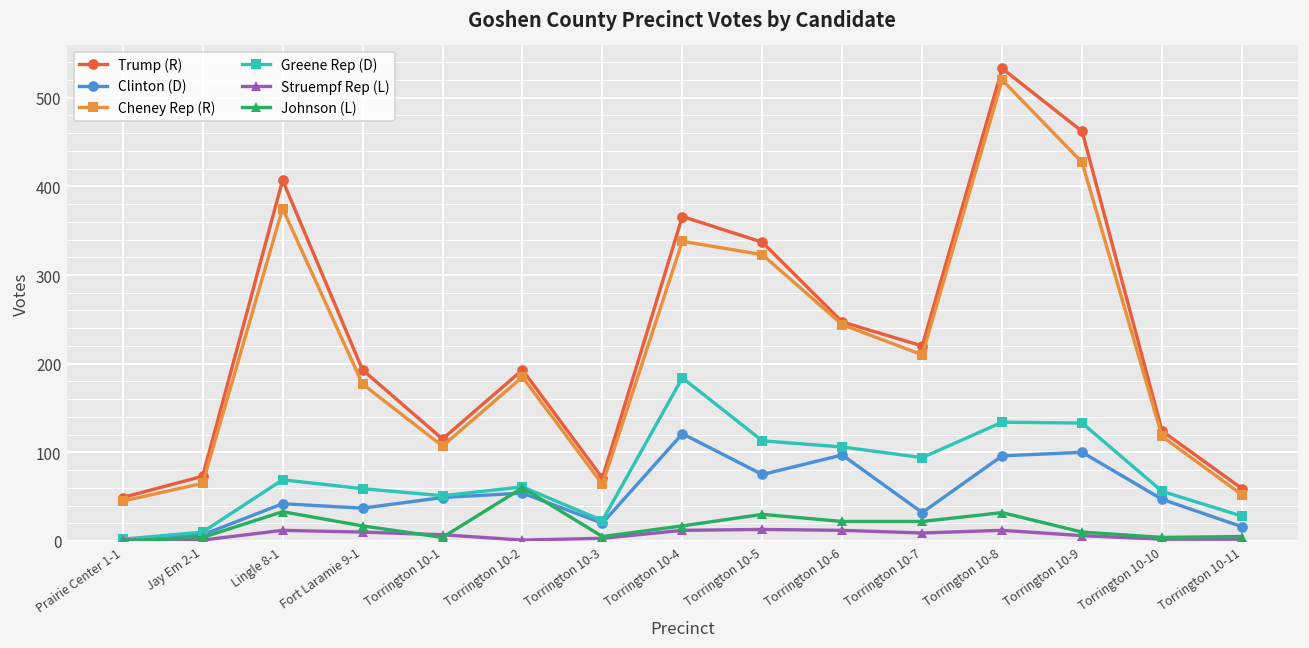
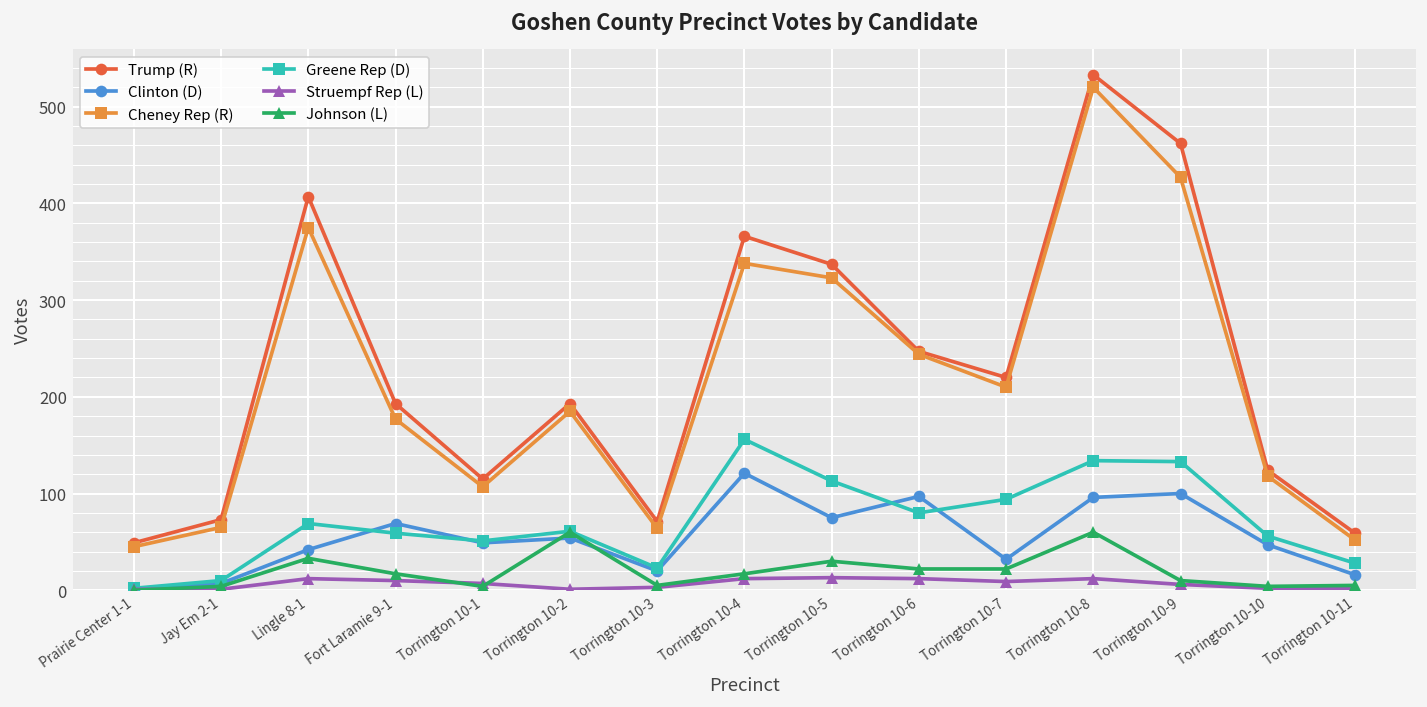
Clinton (D), Fort Laramie 9-1: 40 -> 70
Greene Rep (D), Torrington 10-4: 180 -> 160
Greene Rep (D), Torrington 10-6: 110 -> 80
Johnson (L), Torrington 10-8: 30 -> 60
